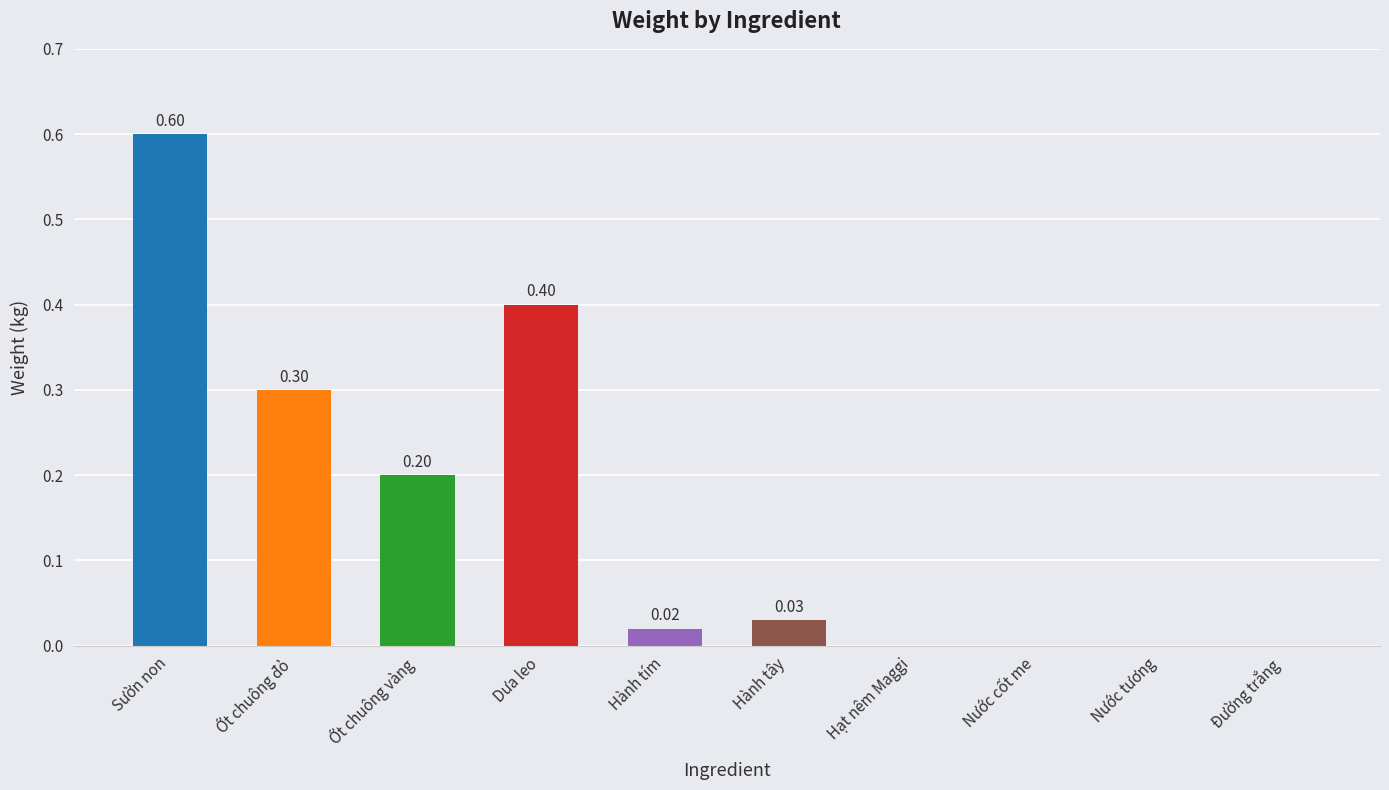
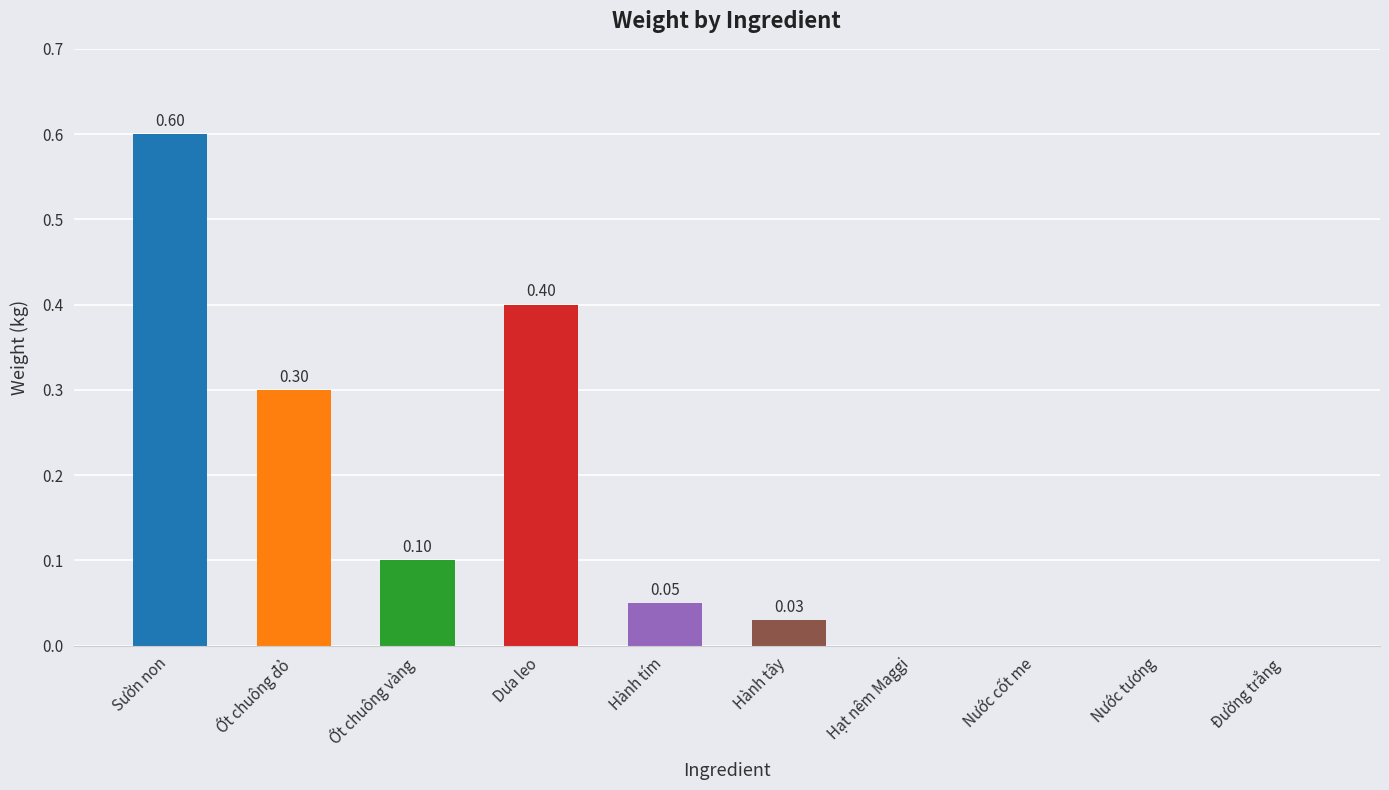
Ớt chuông vàng: 0.20 -> 0.10
Hành tím: 0.02 -> 0.05
